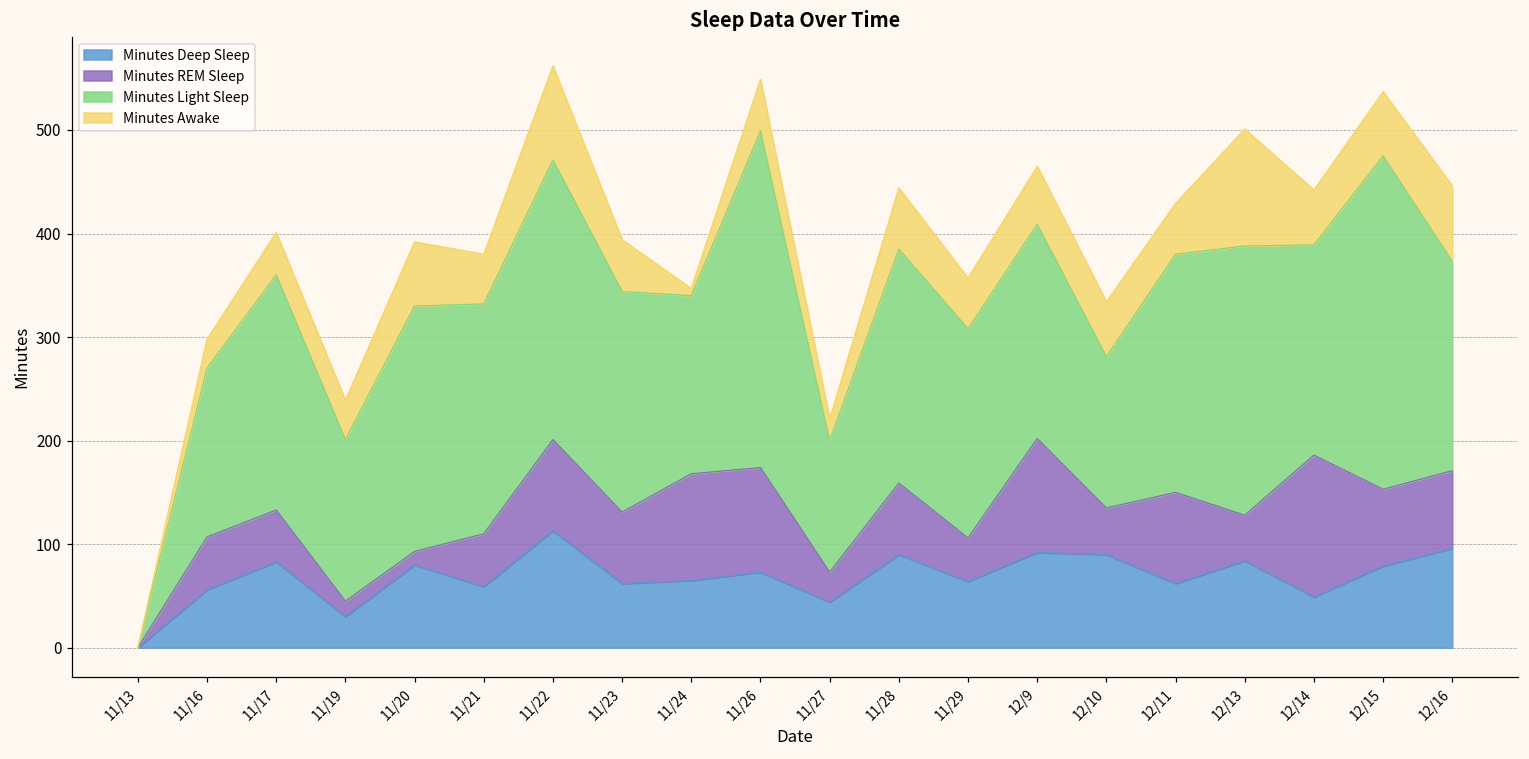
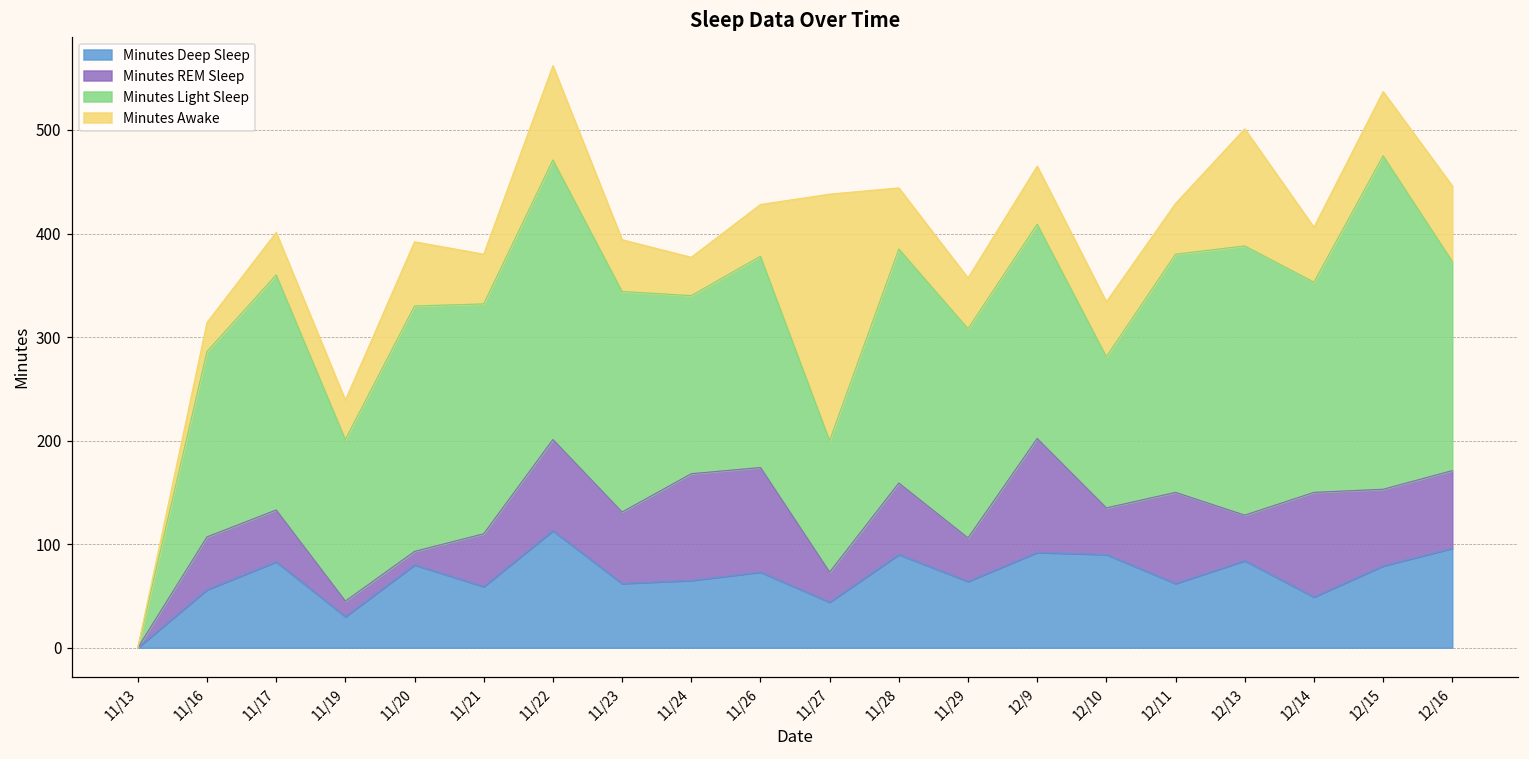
Minutes Light Sleep, 11/16: 160 -> 180
Minutes Awake, 11/24: 10 -> 40
Minutes Light Sleep, 11/26: 330 -> 200
Minutes Awake, 11/27: 20 -> 240
Minutes REM Sleep, 12/14: 140 -> 100
